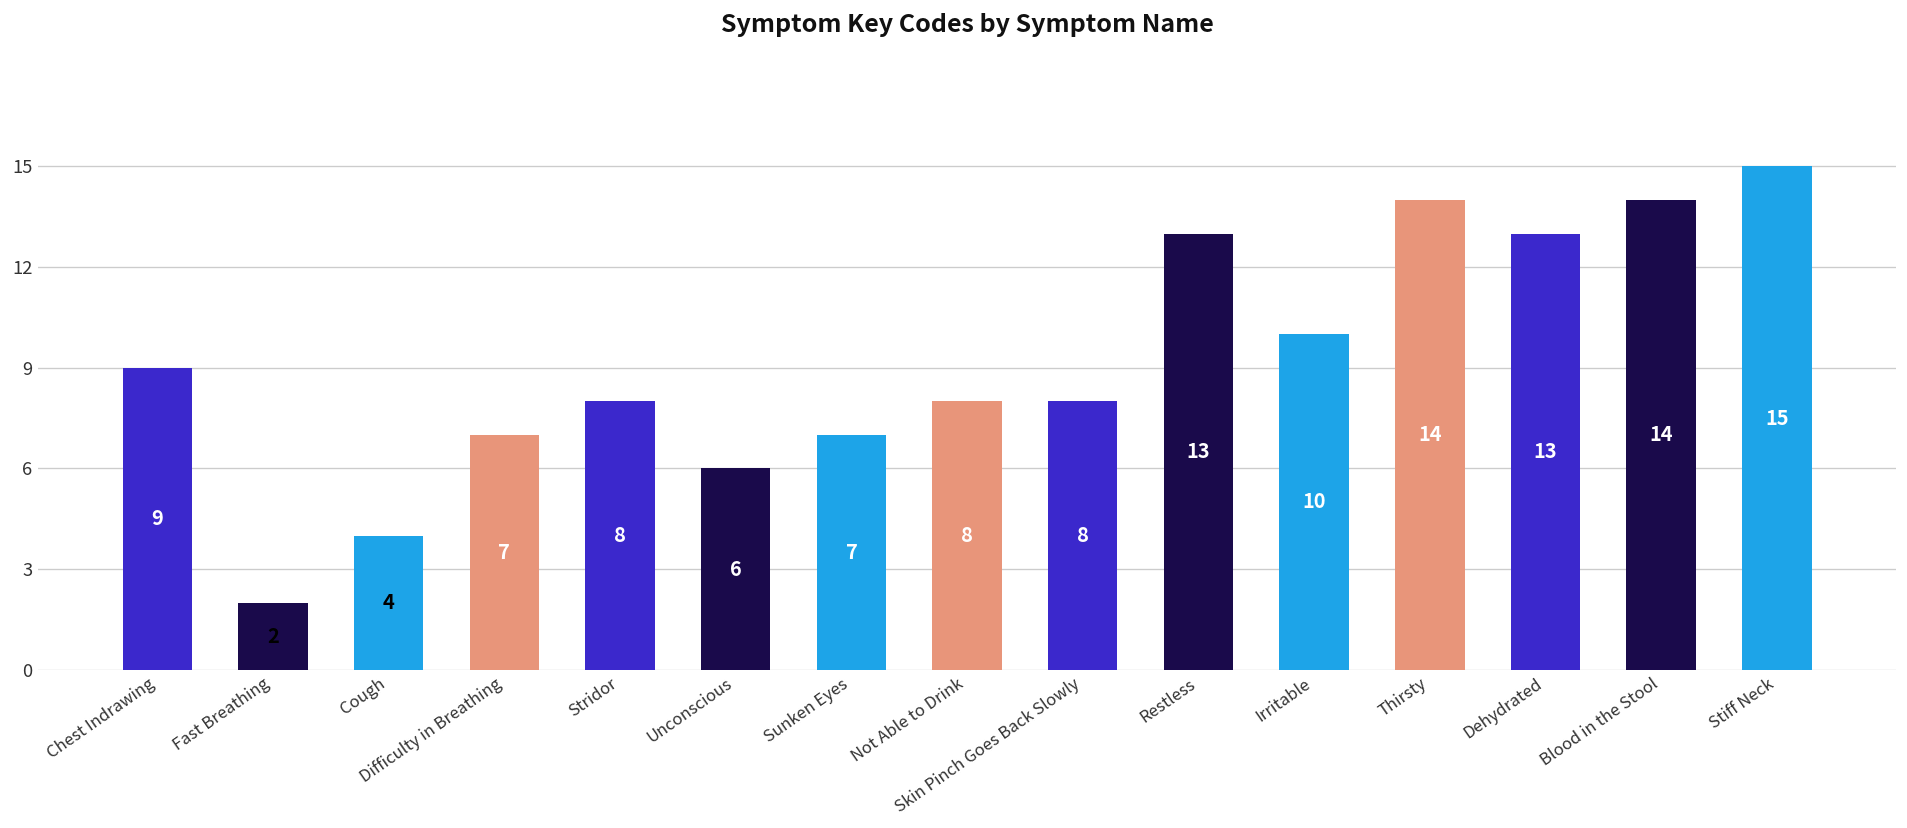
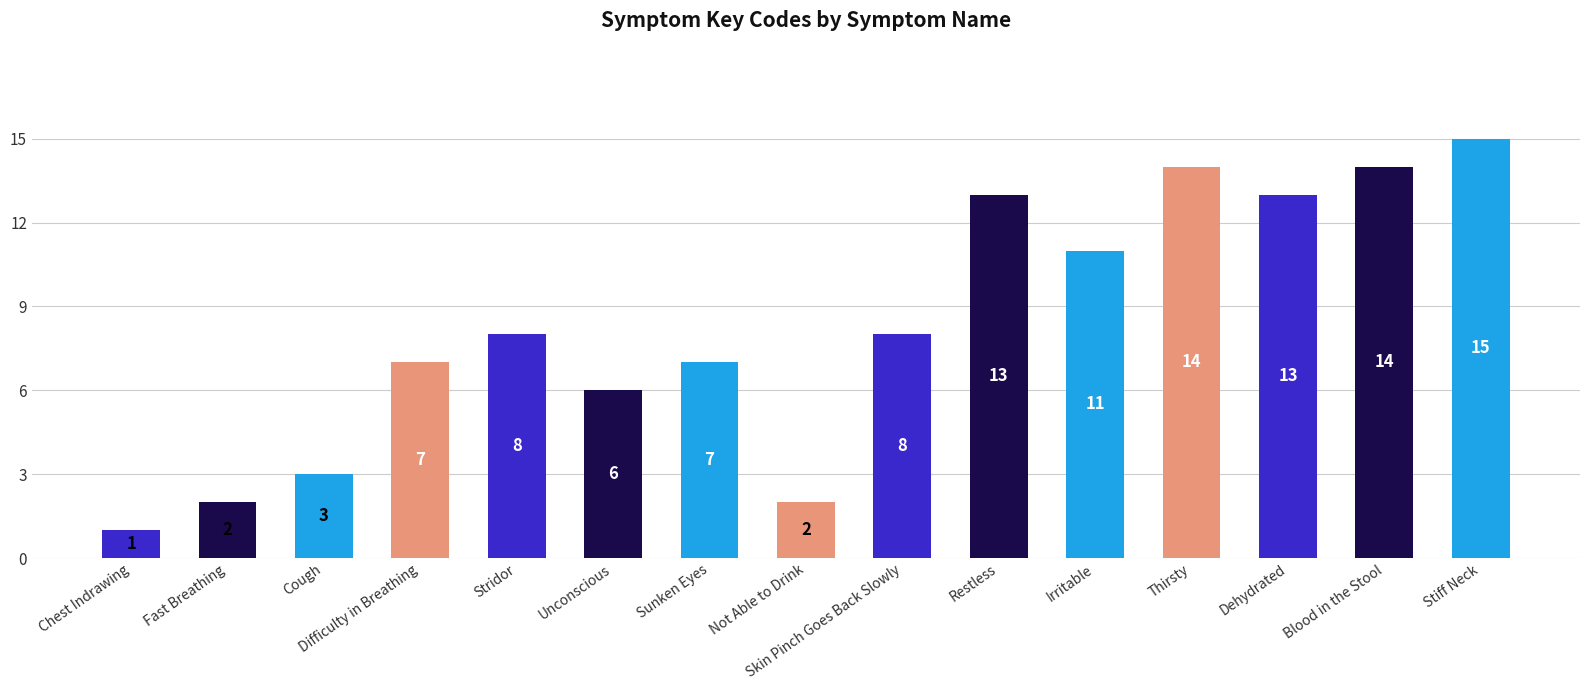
Chest Indrawing: 9 -> 1
Cough: 4 -> 3
Not Able to Drink: 8 -> 2
Irritable: 10 -> 11
